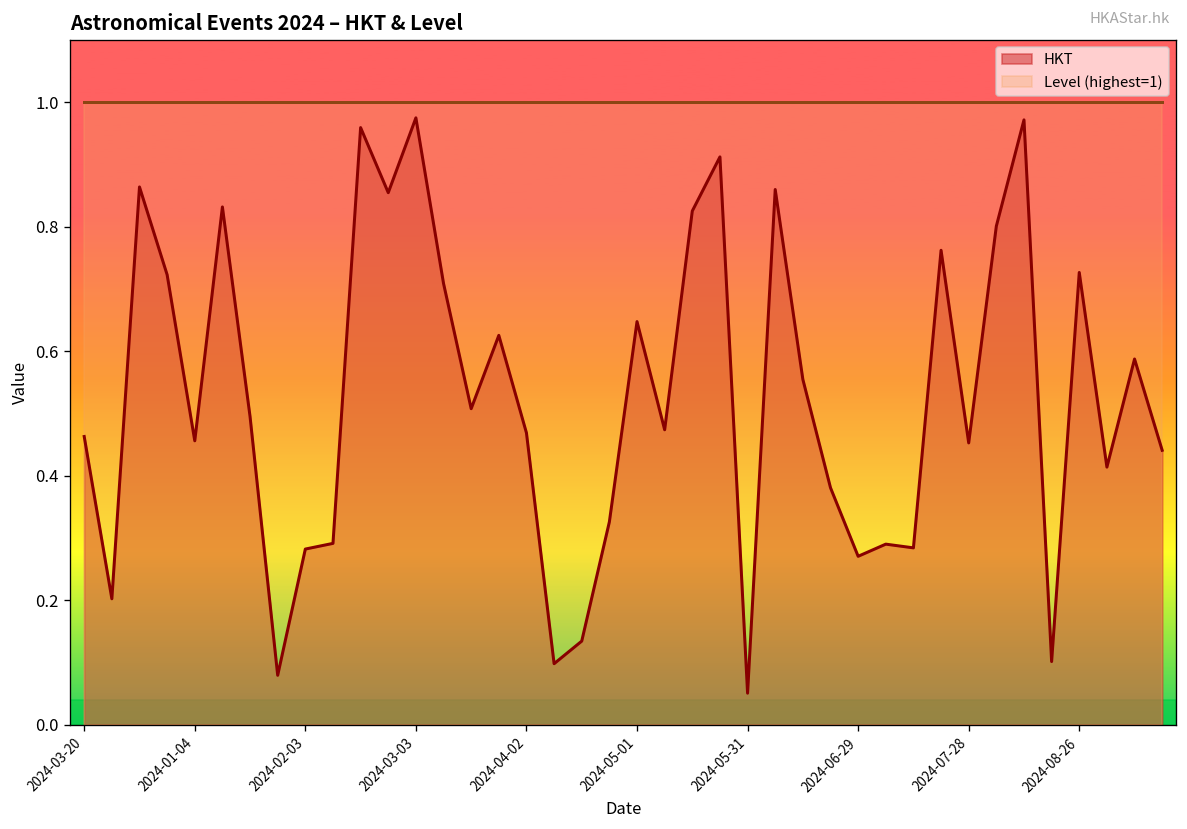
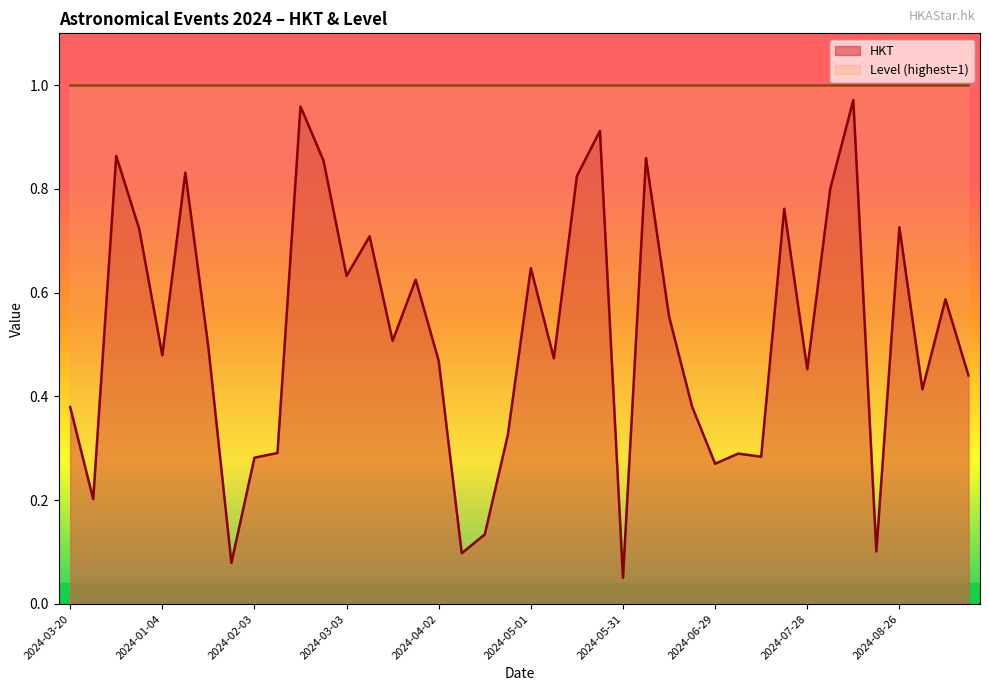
HKT, 2024-03-20: 0.46 -> 0.38
HKT, 2024-01-04: 0.46 -> 0.48
HKT, 2024-03-03: 0.97 -> 0.63
